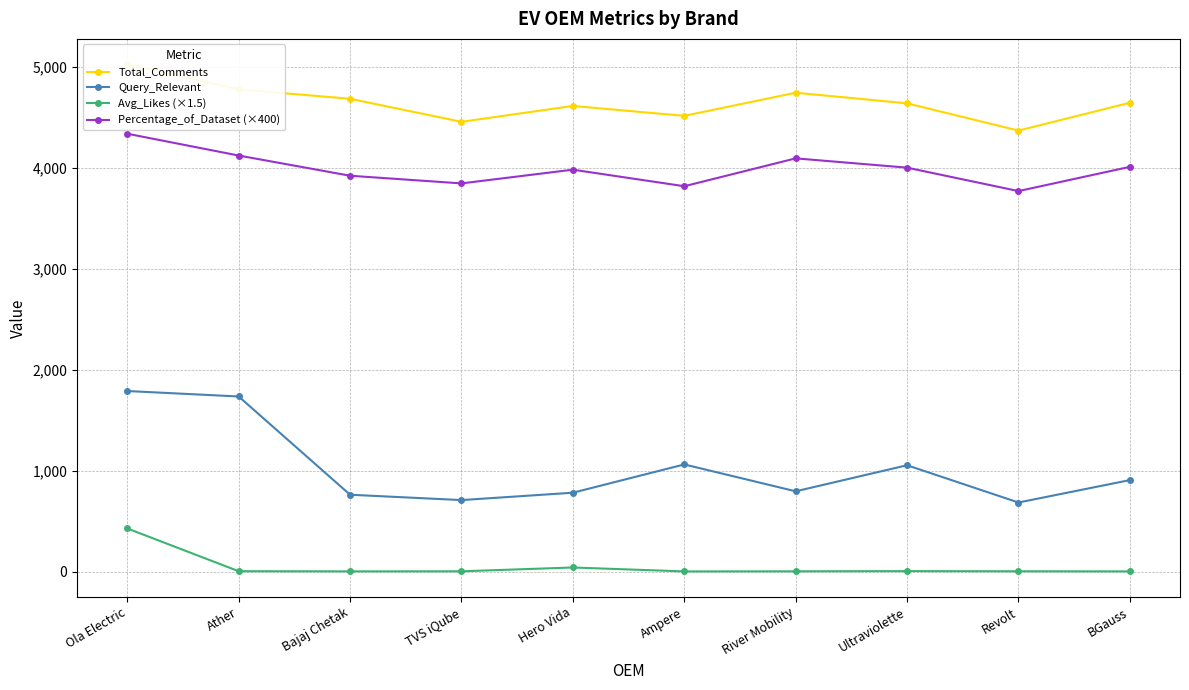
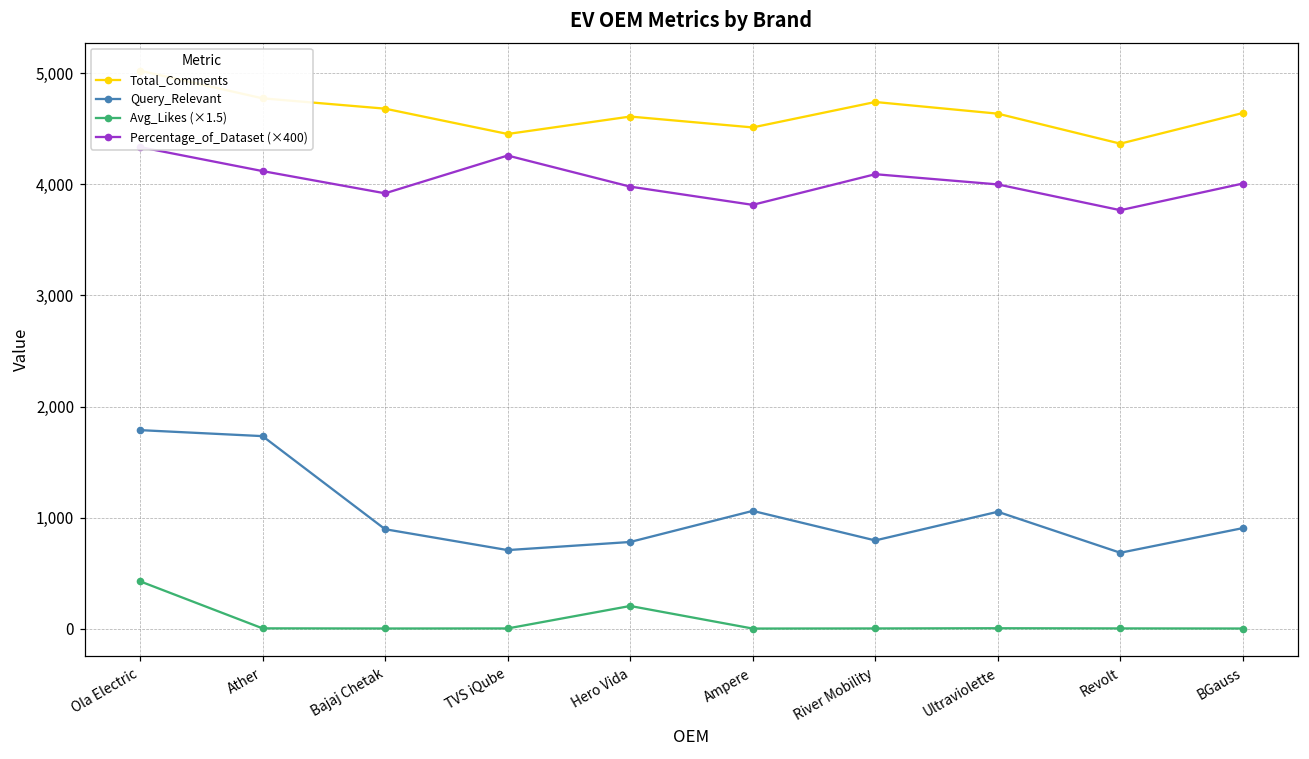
Query_Relevant, Bajaj Chetak: 760 -> 900
Percentage_of_Dataset (×400), TVS iQube: 3,840 -> 4,260
Avg_Likes (×1.5), Hero Vida: 40 -> 200
